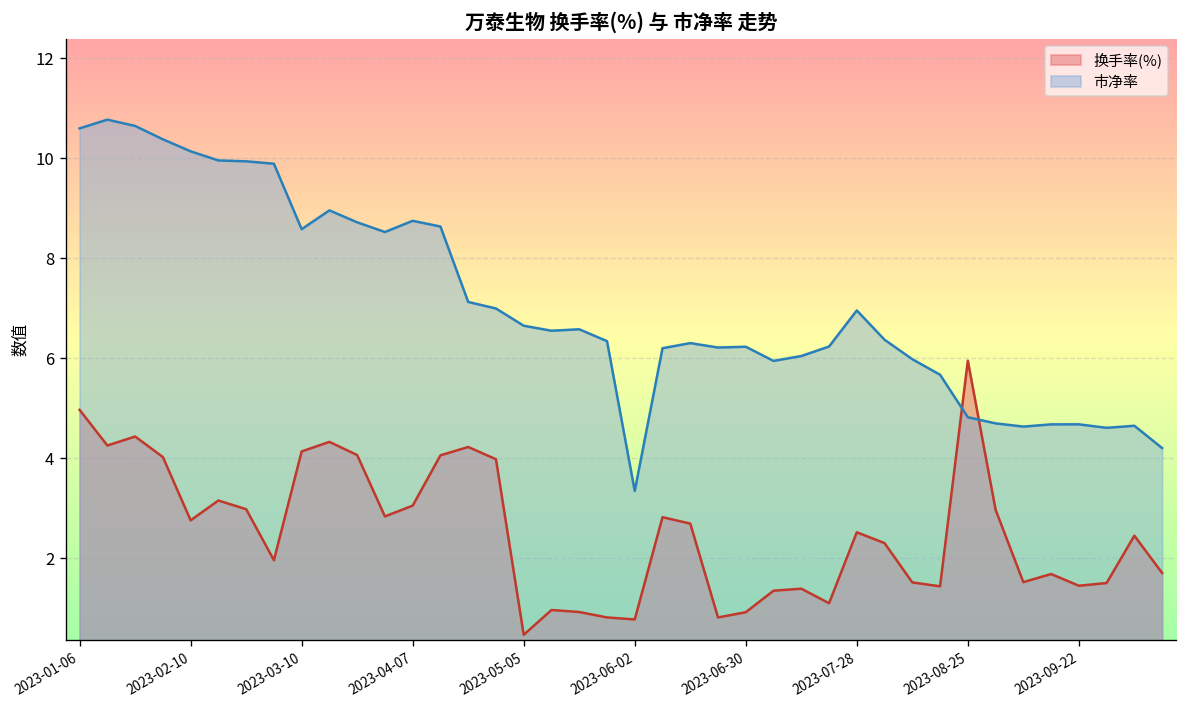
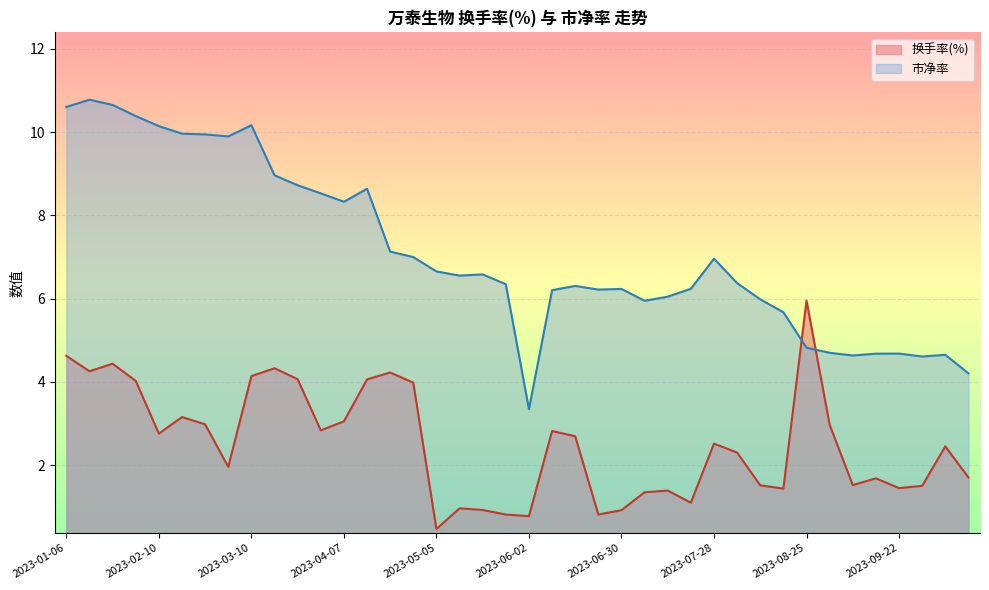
换手率(%), 2023-01-06: 5.0 -> 4.6
市净率, 2023-03-10: 8.6 -> 10.2
市净率, 2023-04-07: 8.8 -> 8.3
